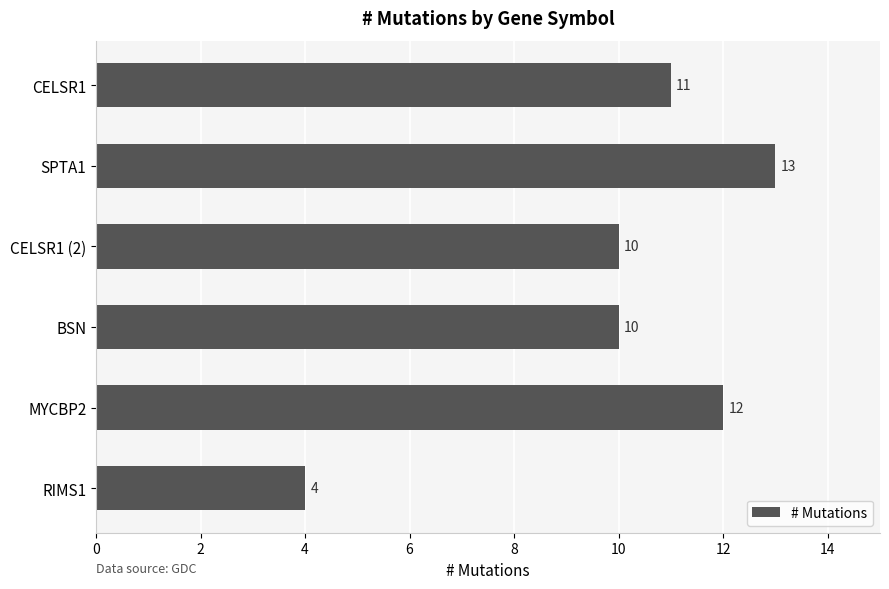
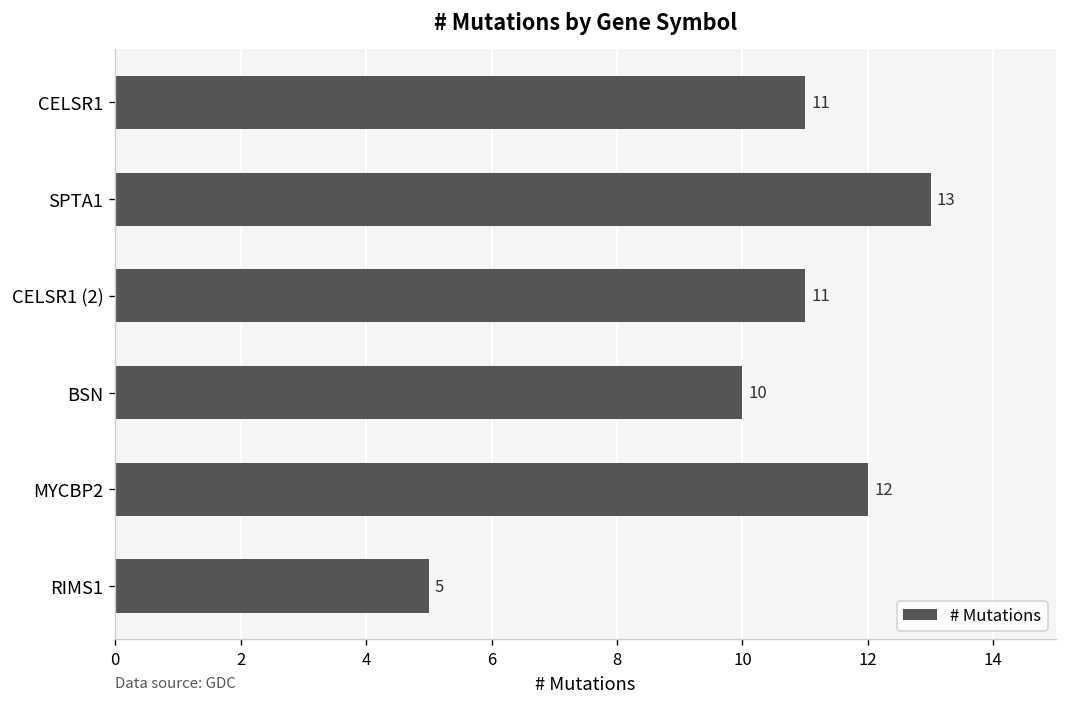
CELSR1 (2): 10 -> 11
RIMS1: 4 -> 5
